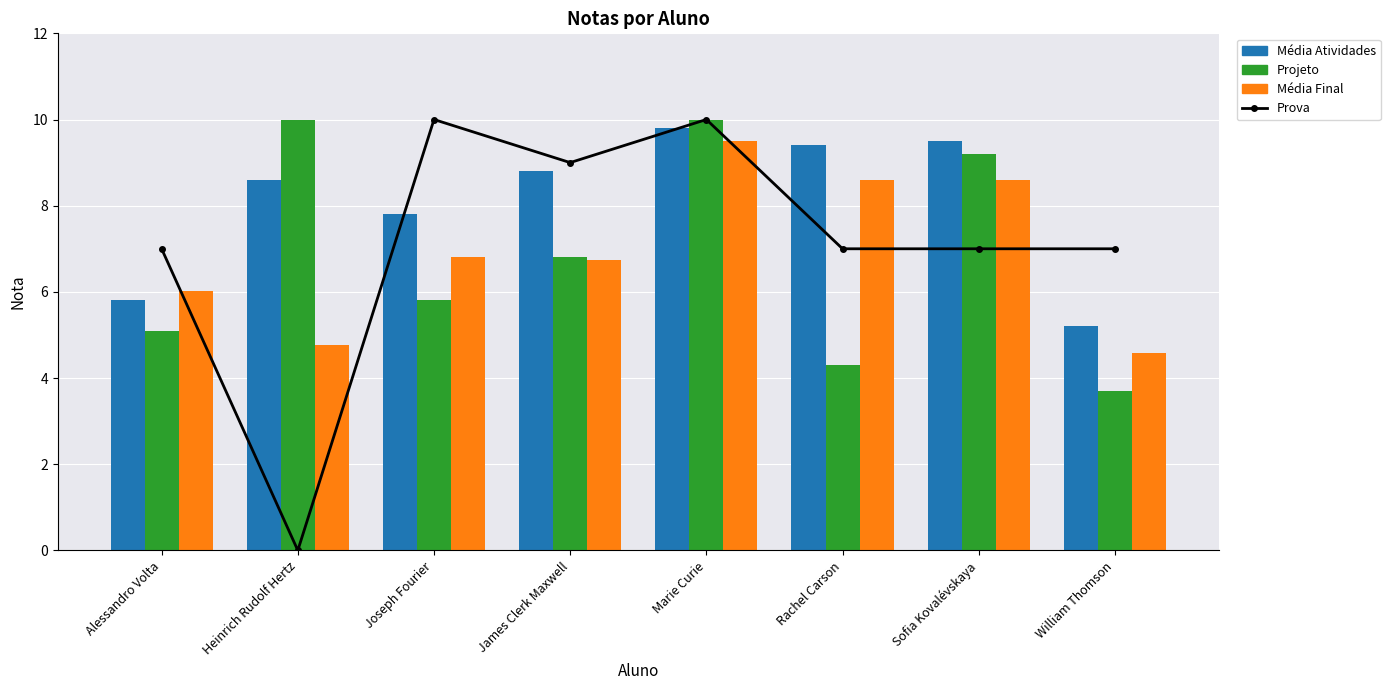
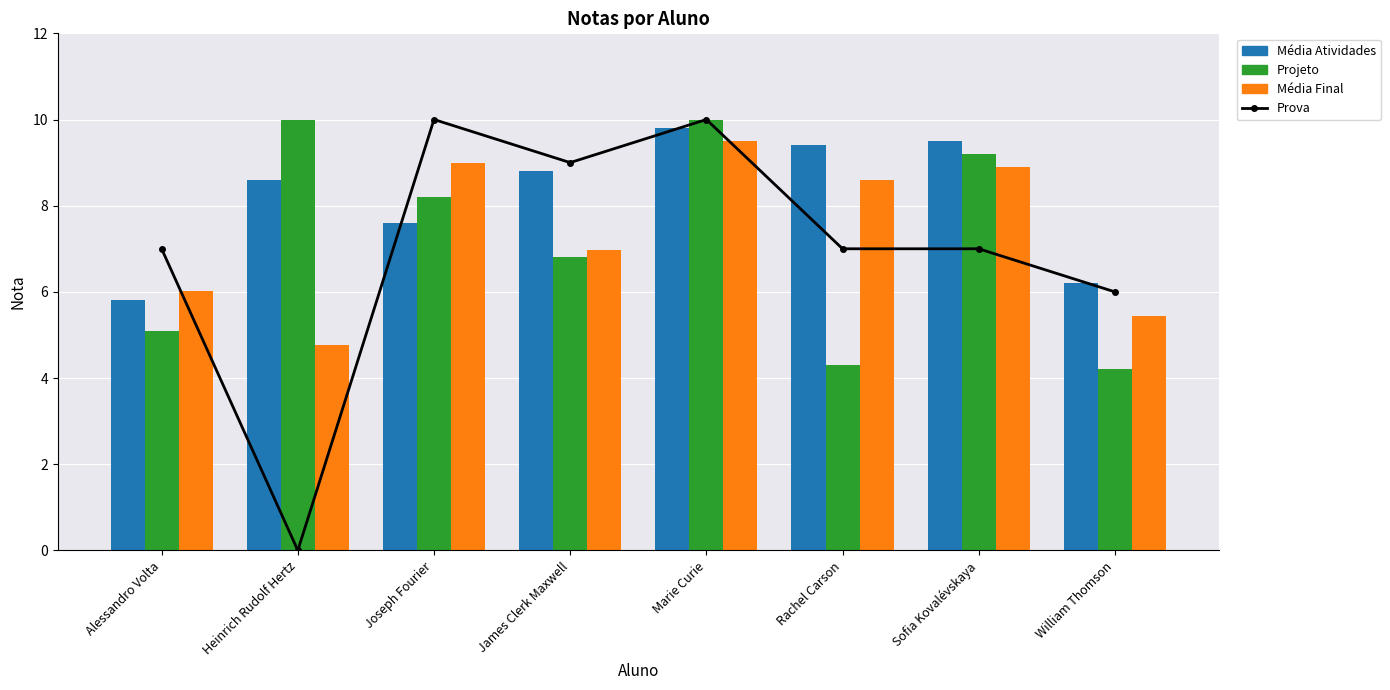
Média Atividades, Joseph Fourier: 7.8 -> 7.6
Projeto, Joseph Fourier: 5.8 -> 8.2
Média Final, Joseph Fourier: 6.8 -> 9.0
Média Final, James Clerk Maxwell: 6.7 -> 7.0
Média Final, Sofia Kovalévskaya: 8.6 -> 8.9
Média Atividades, William Thomson: 5.2 -> 6.2
Prova, William Thomson: 7 -> 6
Projeto, William Thomson: 3.7 -> 4.2
Média Final, William Thomson: 4.6 -> 5.4
